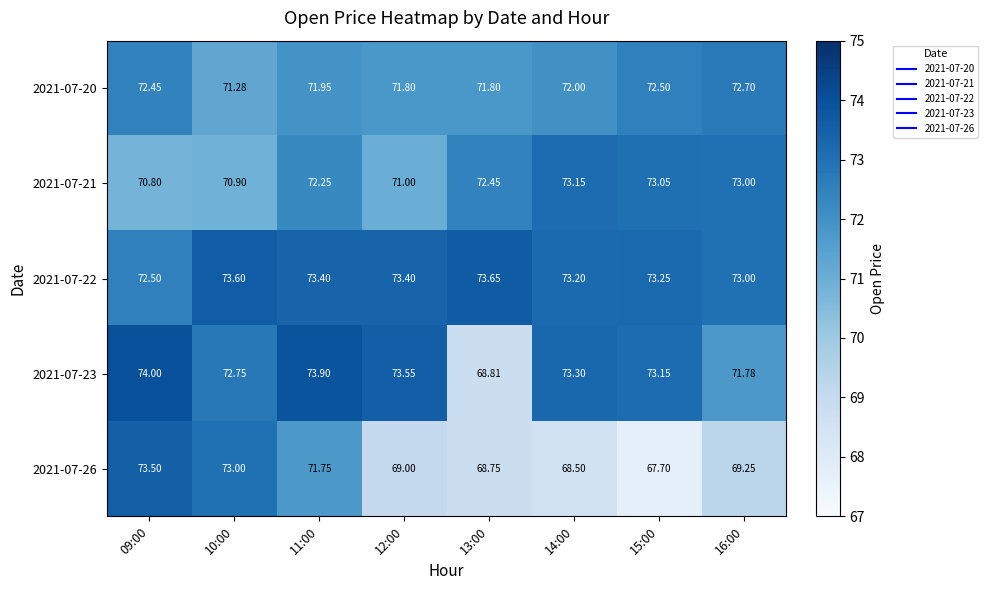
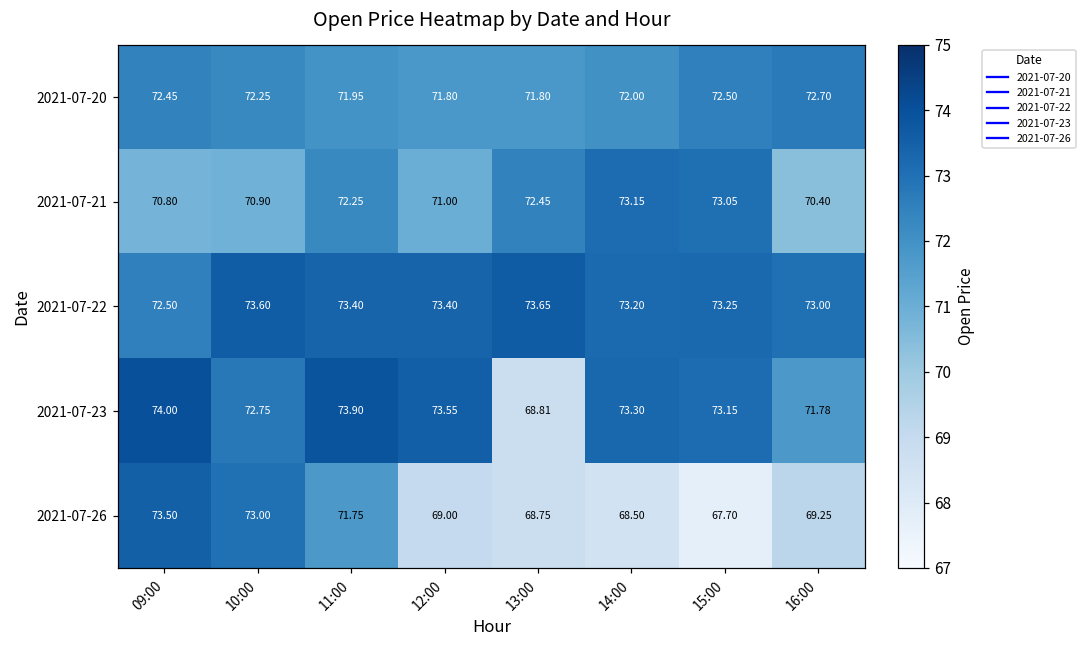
2021-07-20, 10:00: 71.28 -> 72.25
2021-07-21, 16:00: 73.00 -> 70.40
